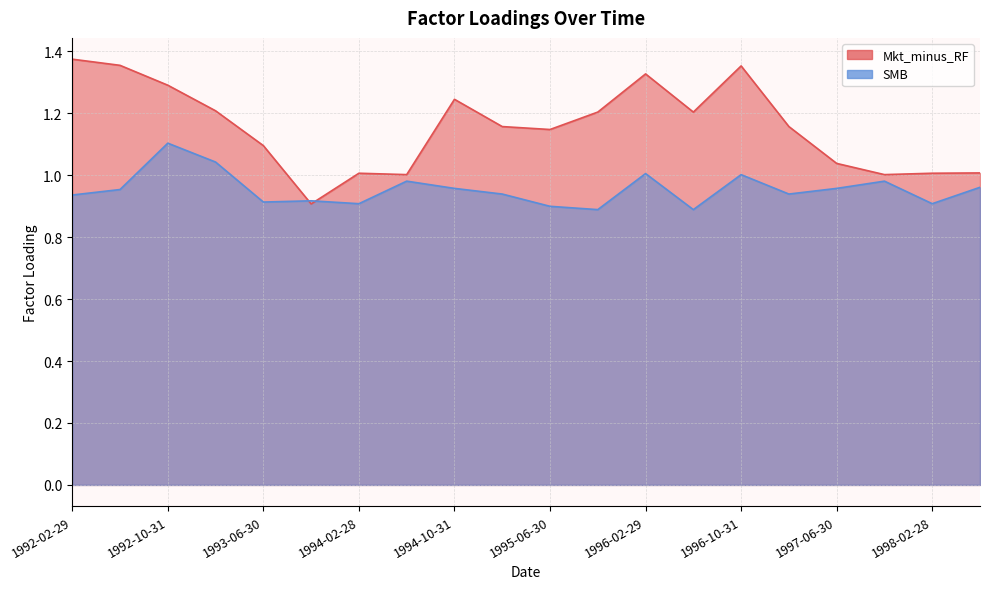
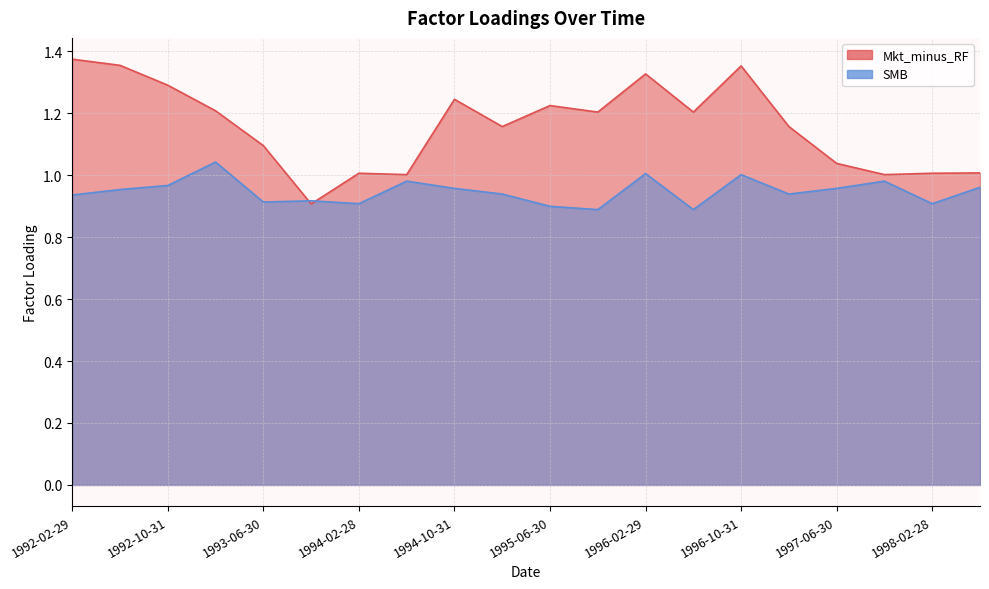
SMB, 1992-10-31: 1.10 -> 0.97
Mkt_minus_RF, 1995-06-30: 1.15 -> 1.23
